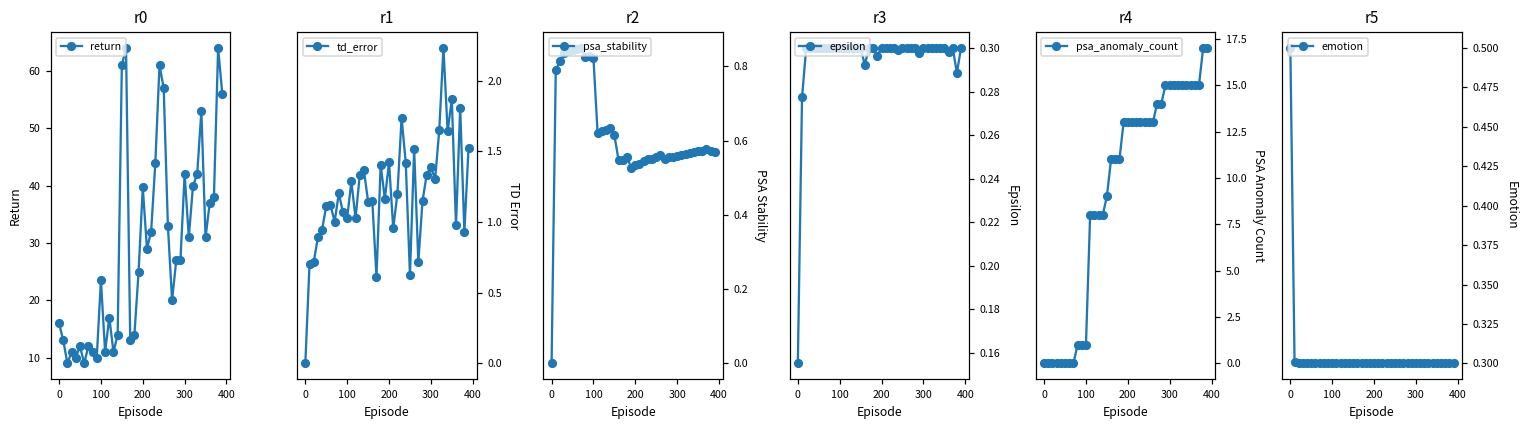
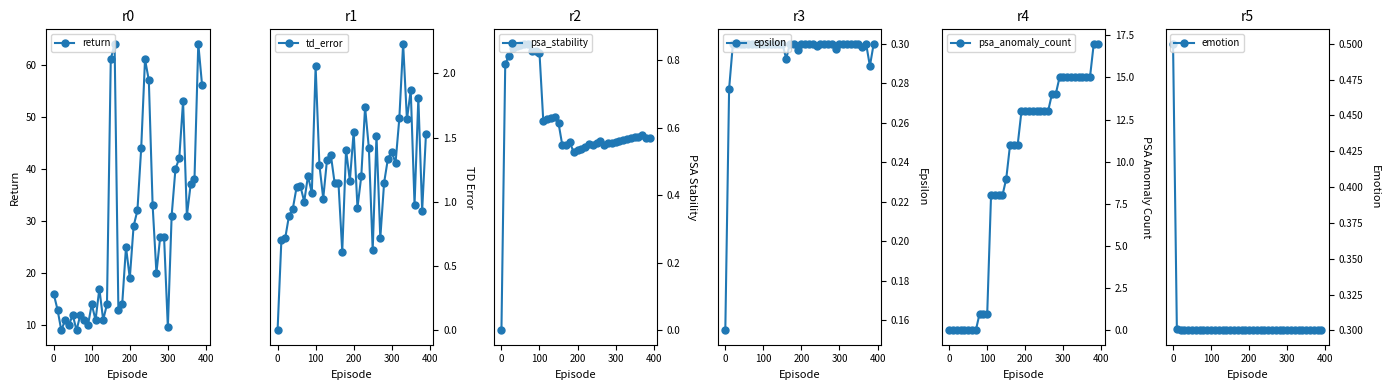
r0, 100: 24 -> 14
r0, 200: 40 -> 19
r0, 300: 42 -> 10
r1, 100: 1.03 -> 2.06
r1, 200: 1.42 -> 1.55
